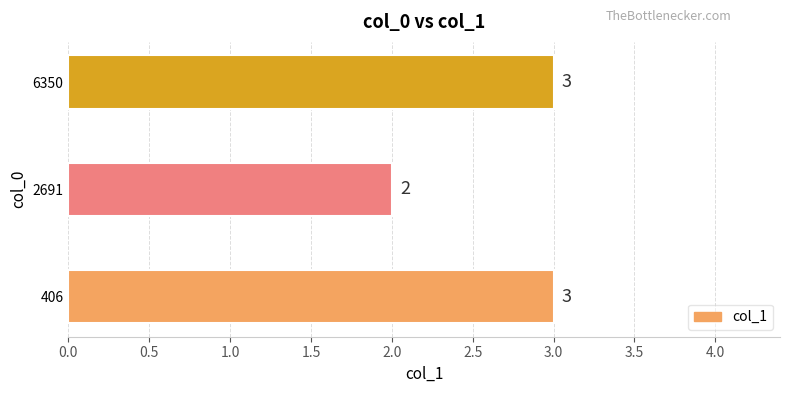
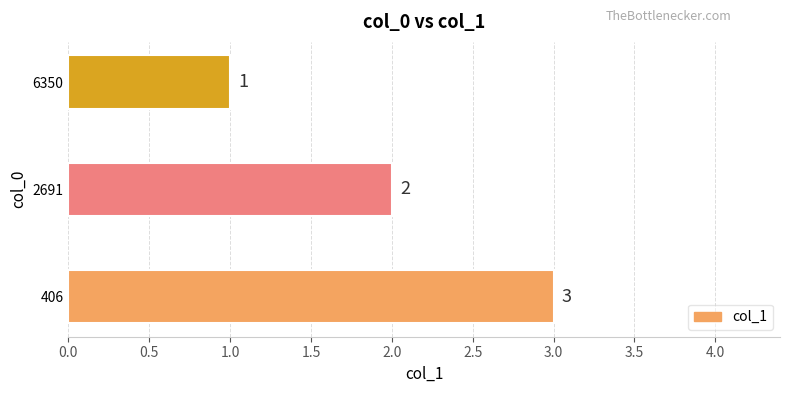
6350: 3 -> 1
